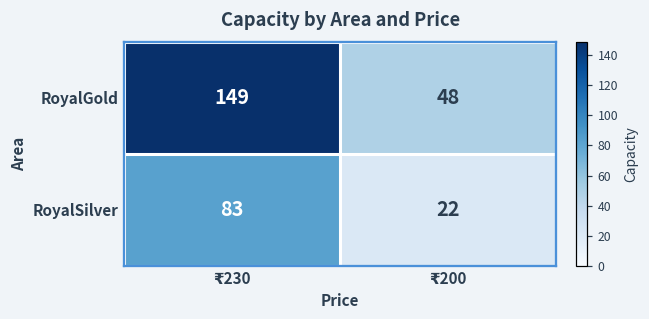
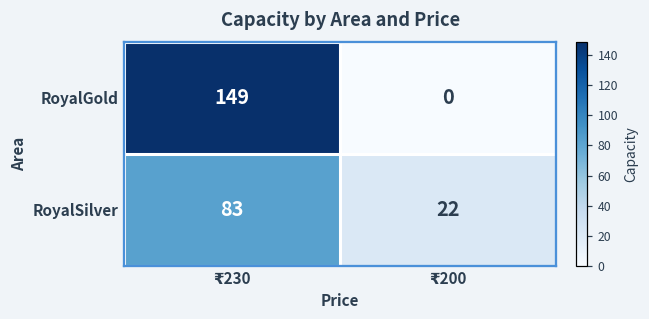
RoyalGold, ₹200: 48 -> 0
